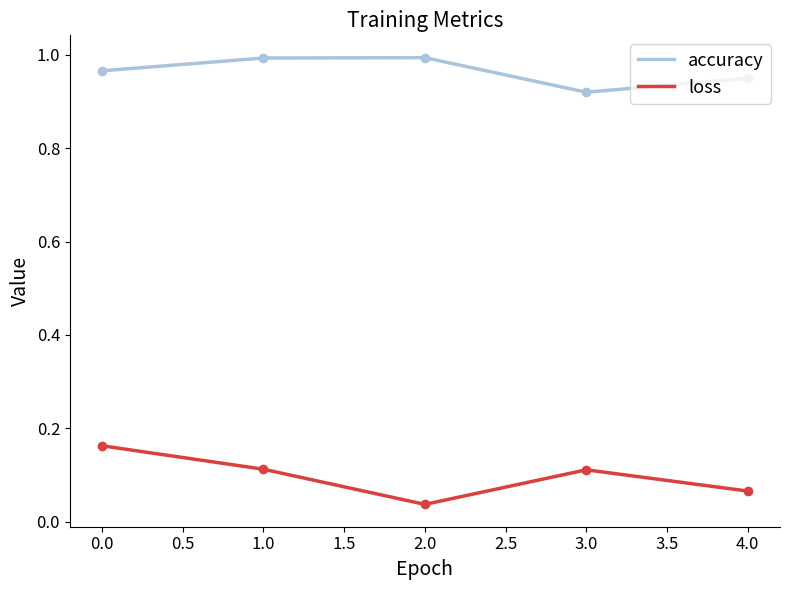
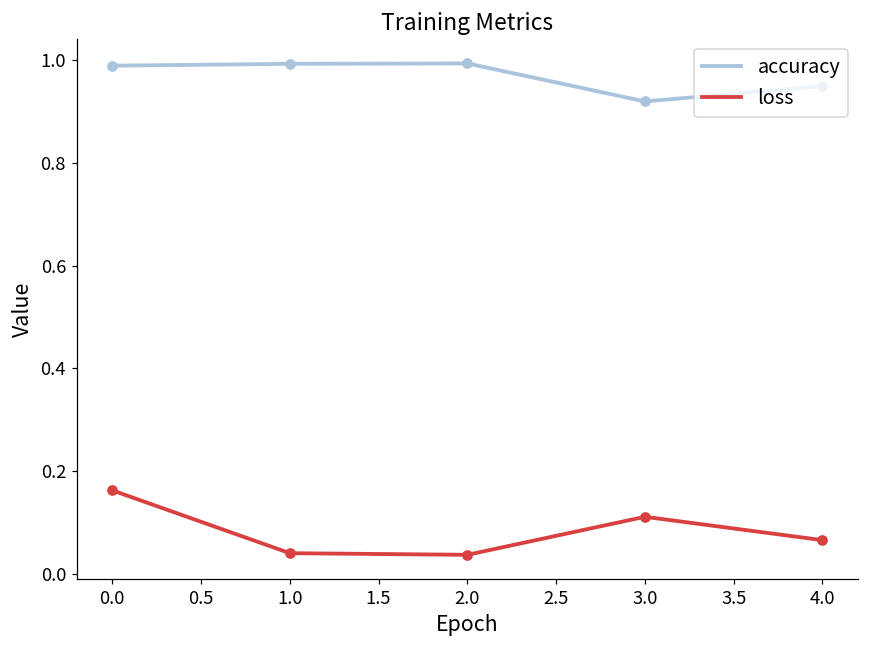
accuracy, 0.0: 0.97 -> 0.99
loss, 1.0: 0.11 -> 0.04
